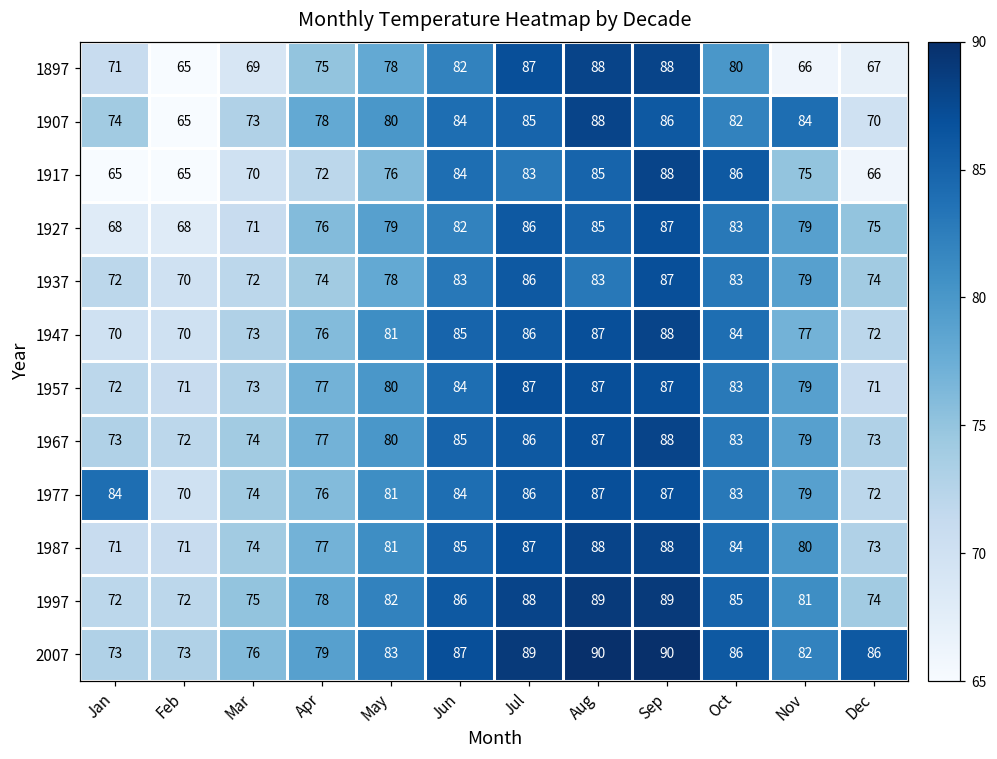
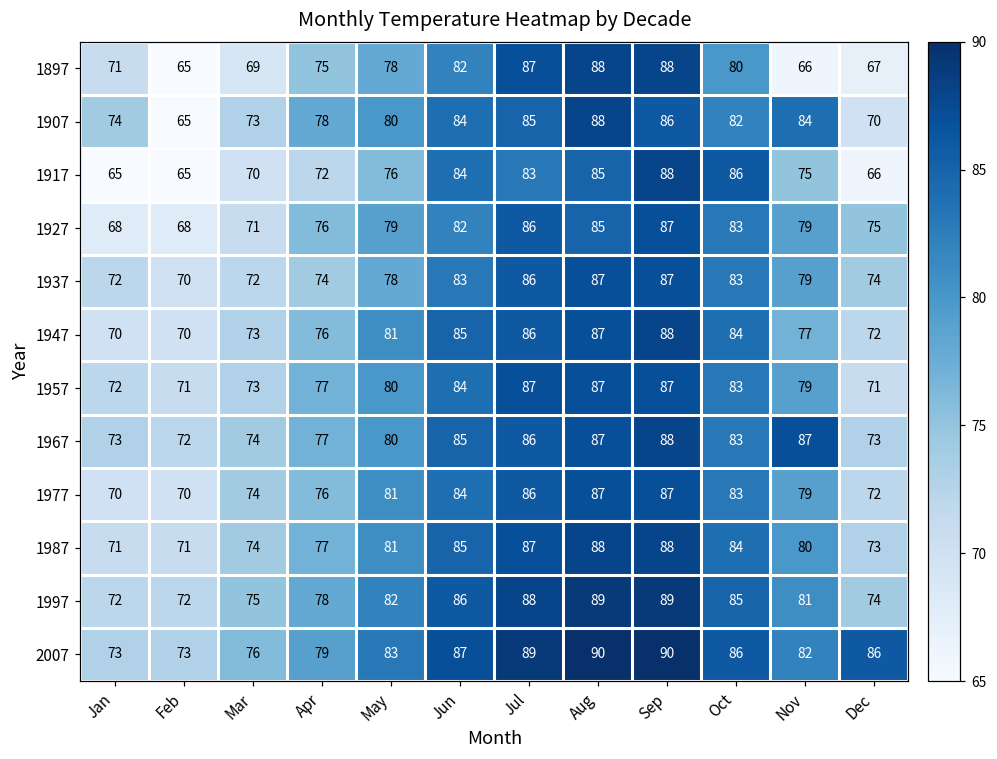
1937, Aug: 83 -> 87
1967, Nov: 79 -> 87
1977, Jan: 84 -> 70
